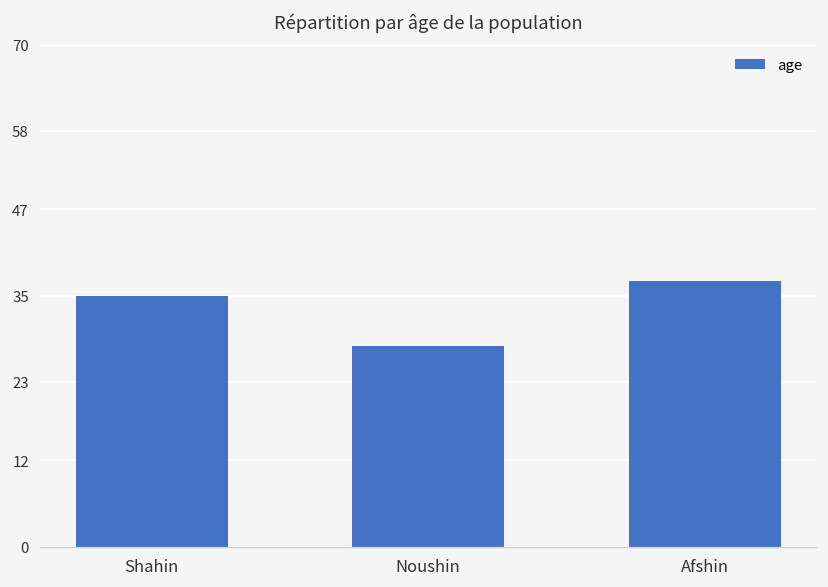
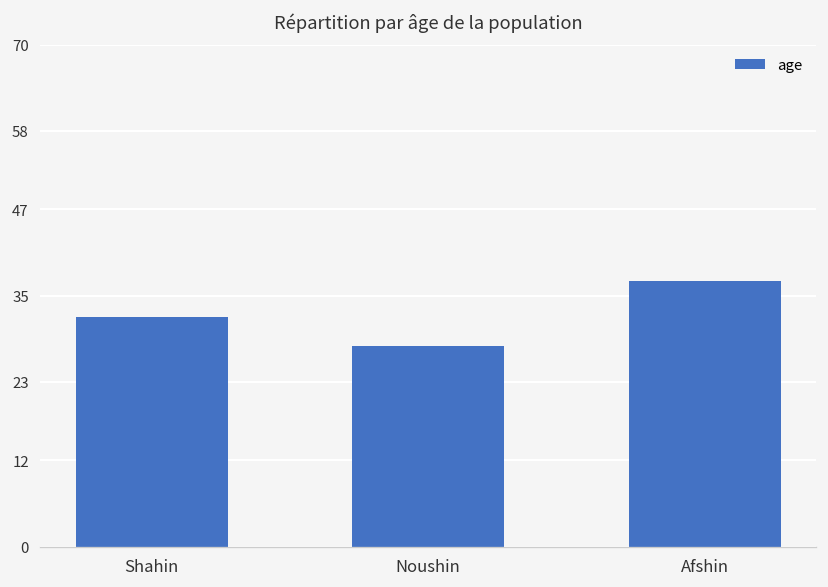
Shahin: 35 -> 32
